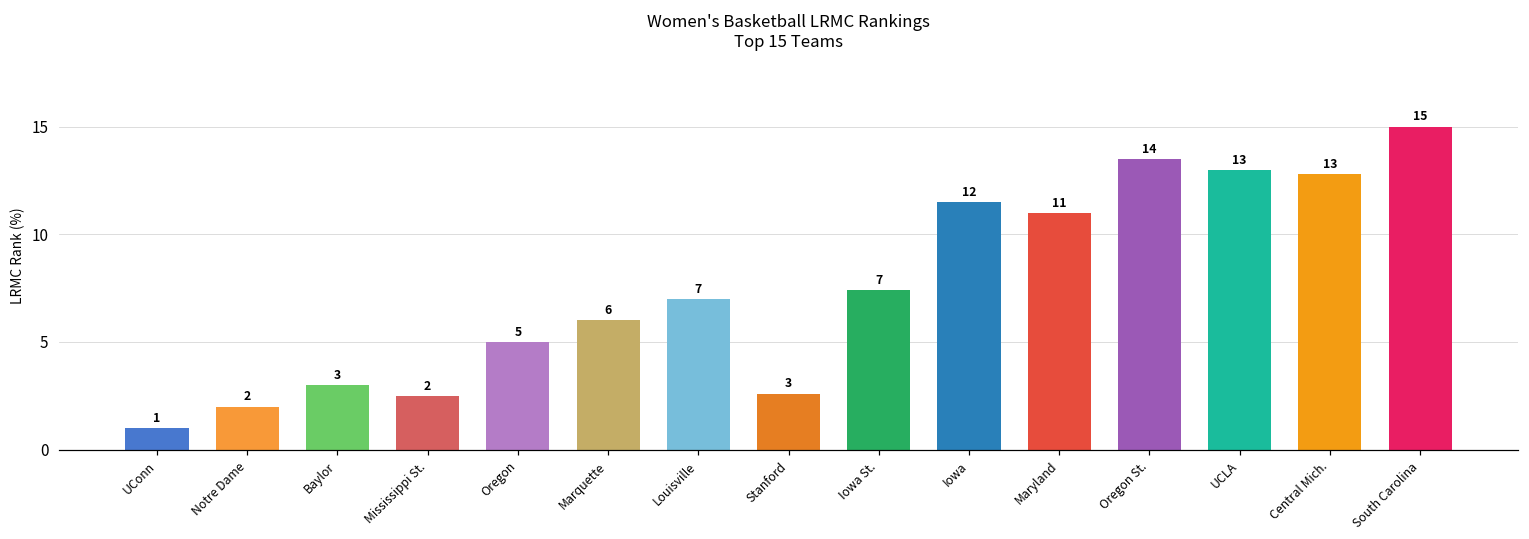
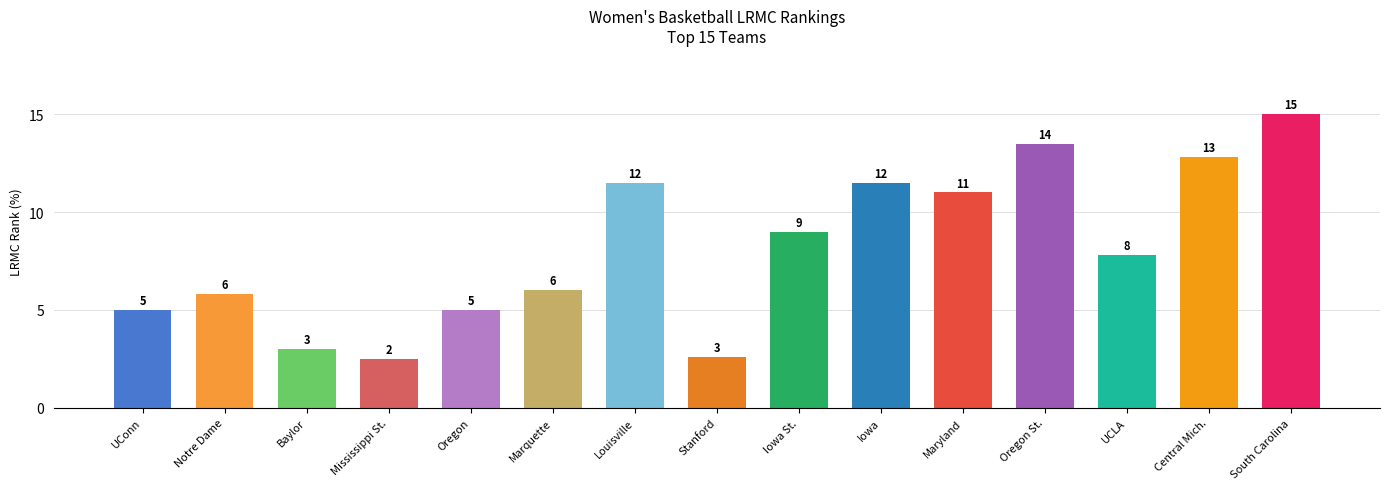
UConn: 1 -> 5
Notre Dame: 2 -> 6
Louisville: 7 -> 12
Iowa St.: 7 -> 9
UCLA: 13 -> 8
